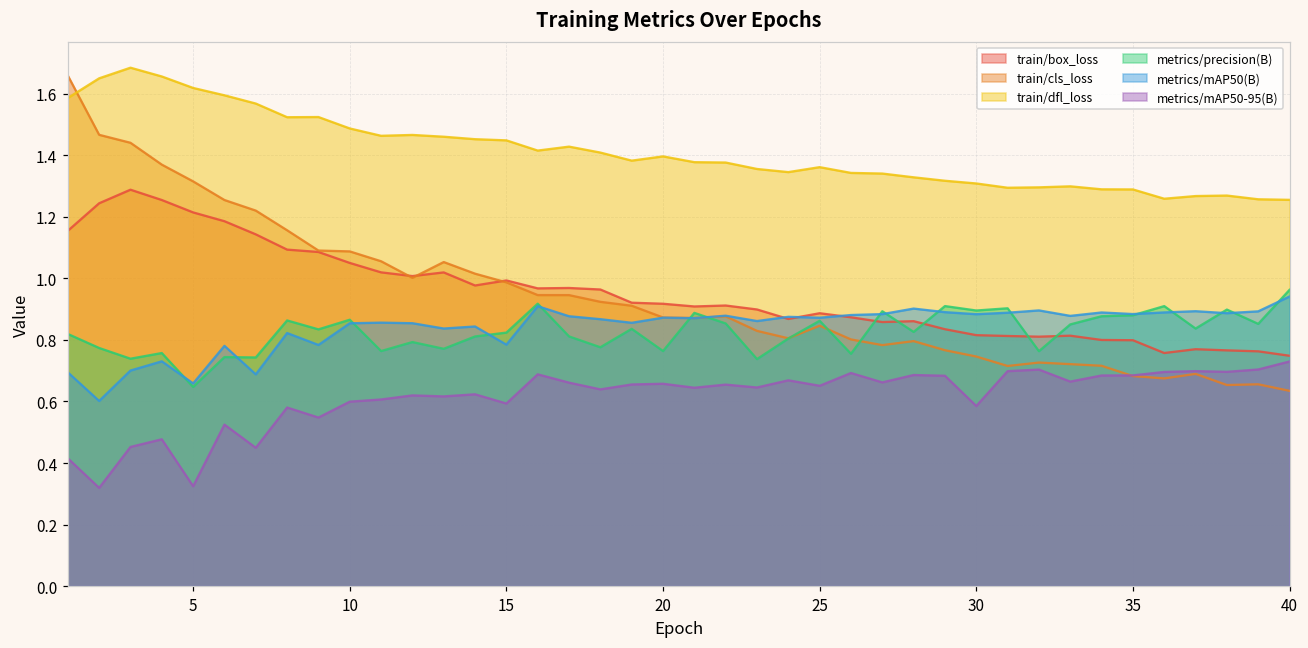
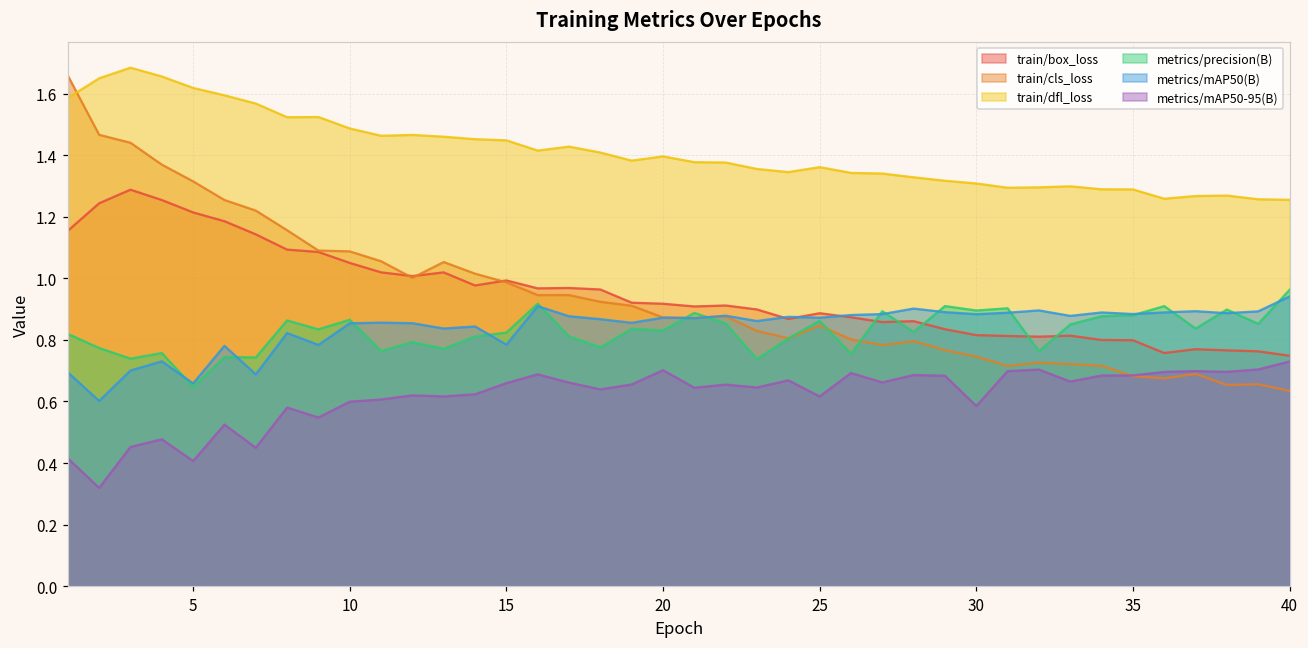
metrics/mAP50-95(B), 5: 0.32 -> 0.41
metrics/mAP50-95(B), 15: 0.59 -> 0.66
metrics/precision(B), 20: 0.76 -> 0.83
metrics/mAP50-95(B), 20: 0.66 -> 0.70
metrics/mAP50-95(B), 25: 0.65 -> 0.62
